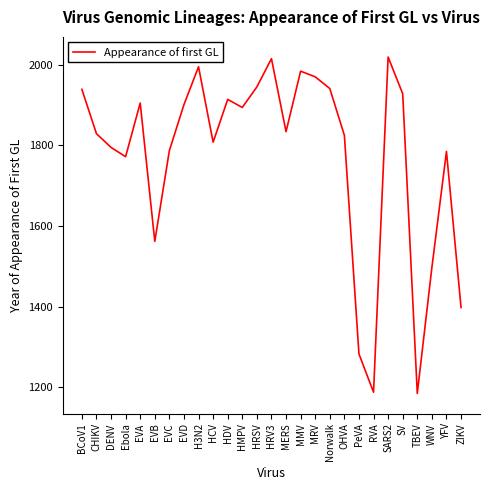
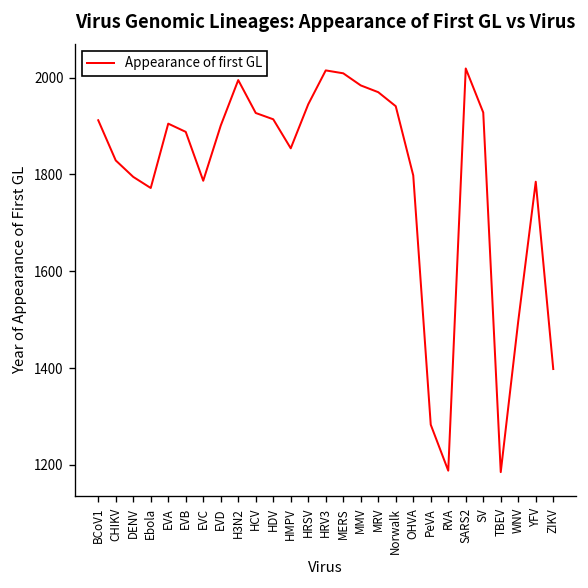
BCoV1: 1940 -> 1910
EVB: 1560 -> 1890
HCV: 1810 -> 1930
HMPV: 1890 -> 1850
MERS: 1830 -> 2010
OHVA: 1830 -> 1800
